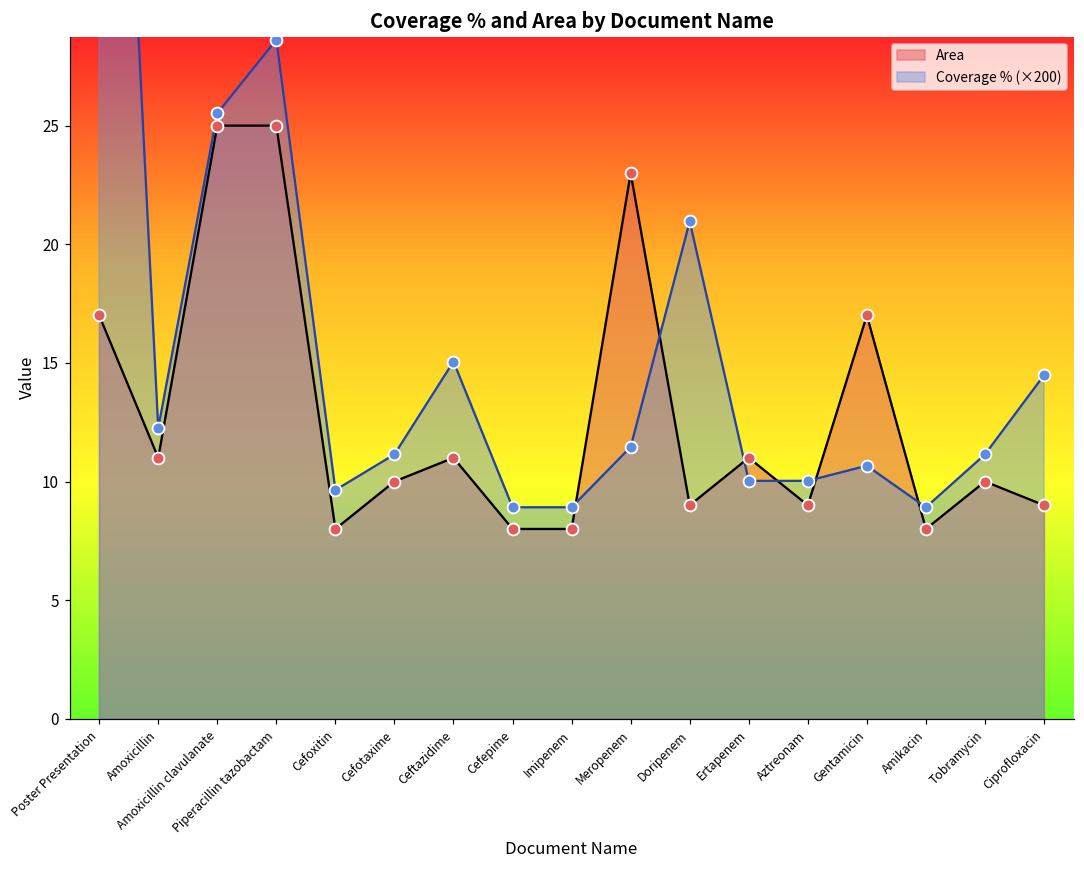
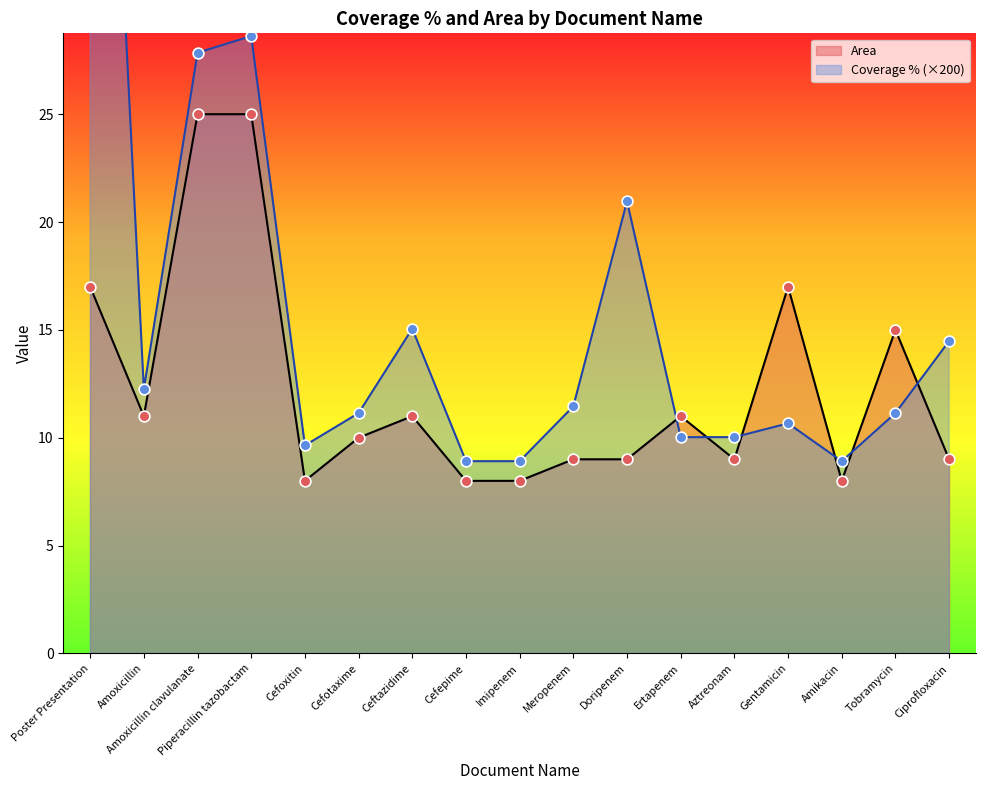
Coverage % (×200), Amoxicillin clavulanate: 25.5 -> 27.9
Area, Meropenem: 23 -> 9
Area, Tobramycin: 10 -> 15
